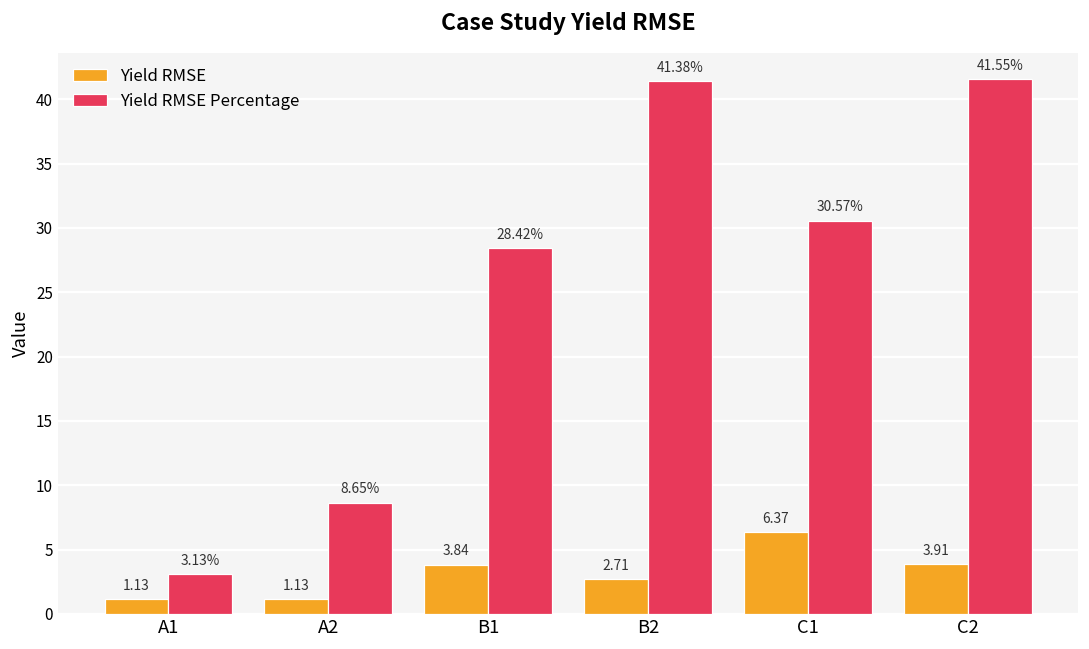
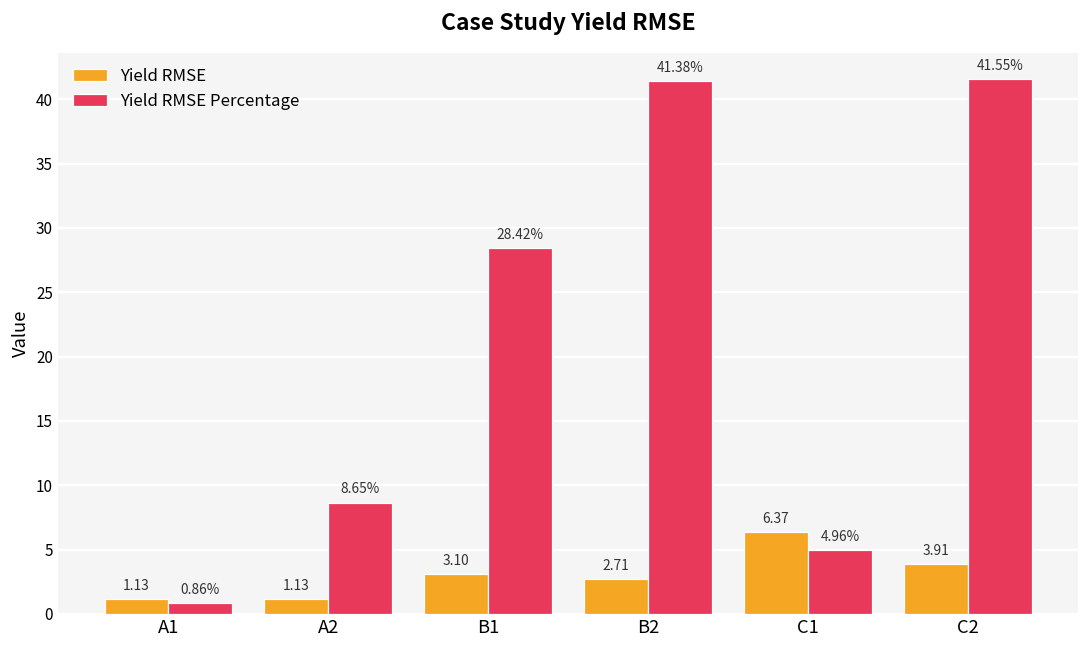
Yield RMSE Percentage, A1: 3.13% -> 0.86%
Yield RMSE, B1: 3.84 -> 3.10
Yield RMSE Percentage, C1: 30.57% -> 4.96%
